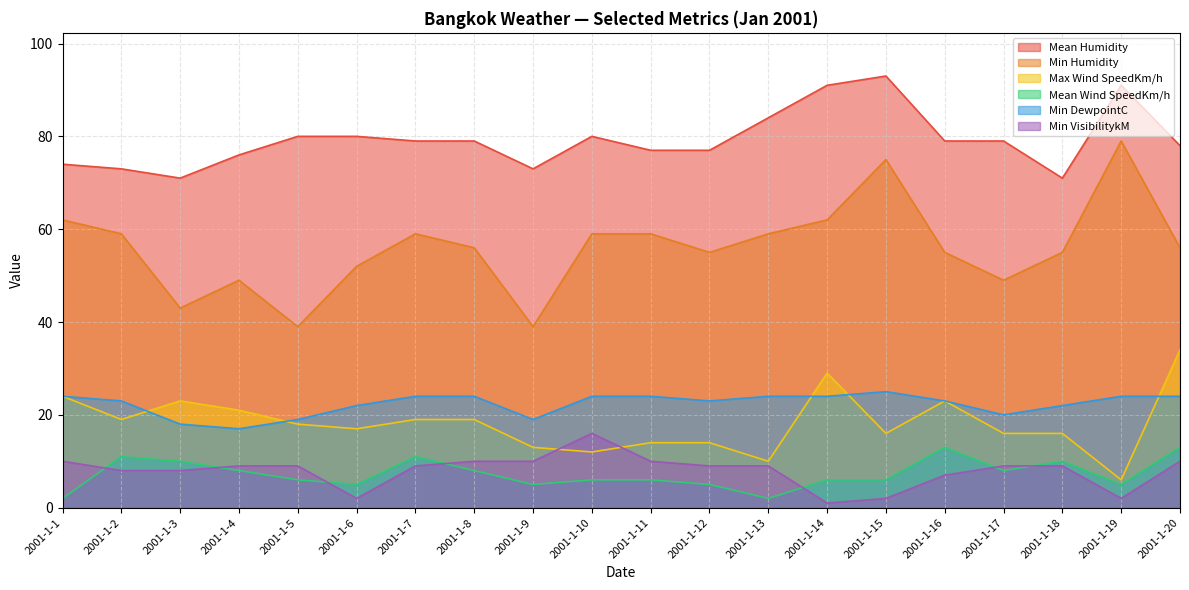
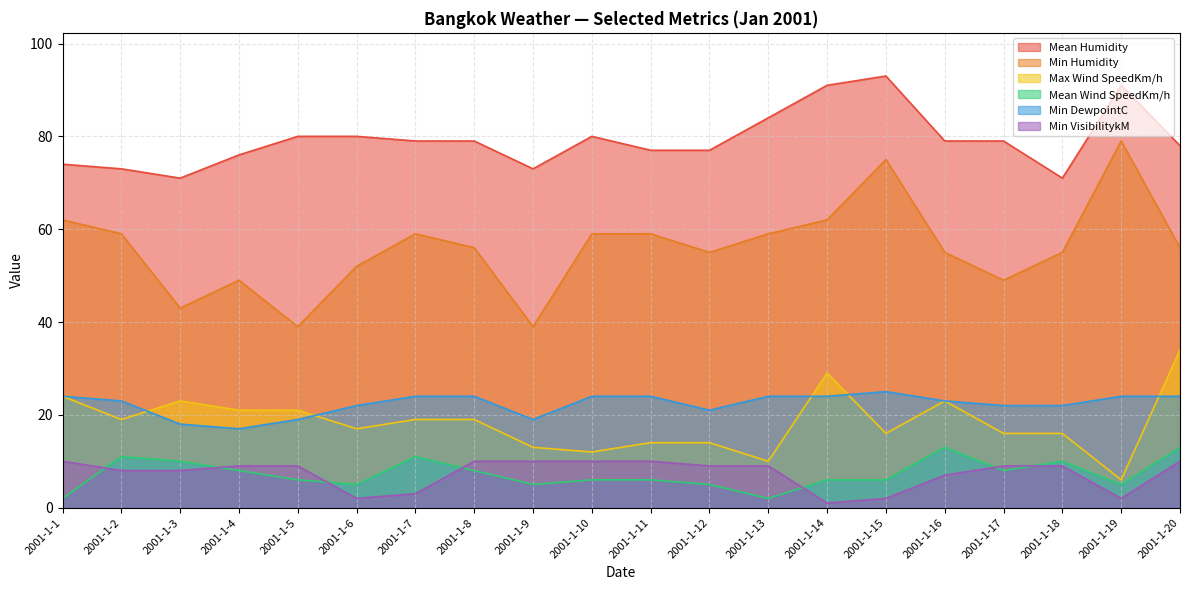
Max Wind SpeedKm/h, 2001-1-5: 18 -> 21
Min VisibilitykM, 2001-1-7: 9 -> 3
Min VisibilitykM, 2001-1-10: 16 -> 10
Min DewpointC, 2001-1-12: 23 -> 21
Min DewpointC, 2001-1-17: 20 -> 22
